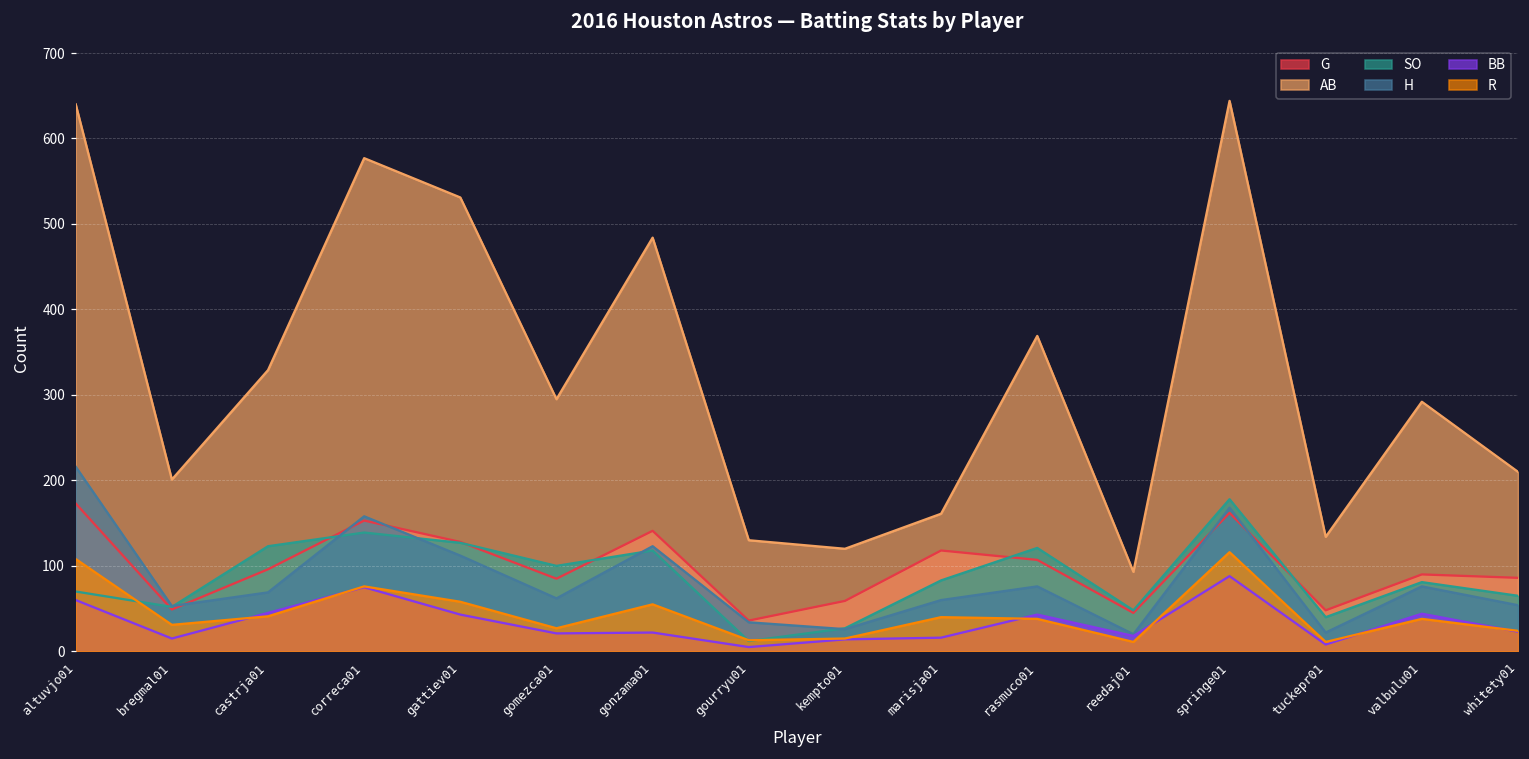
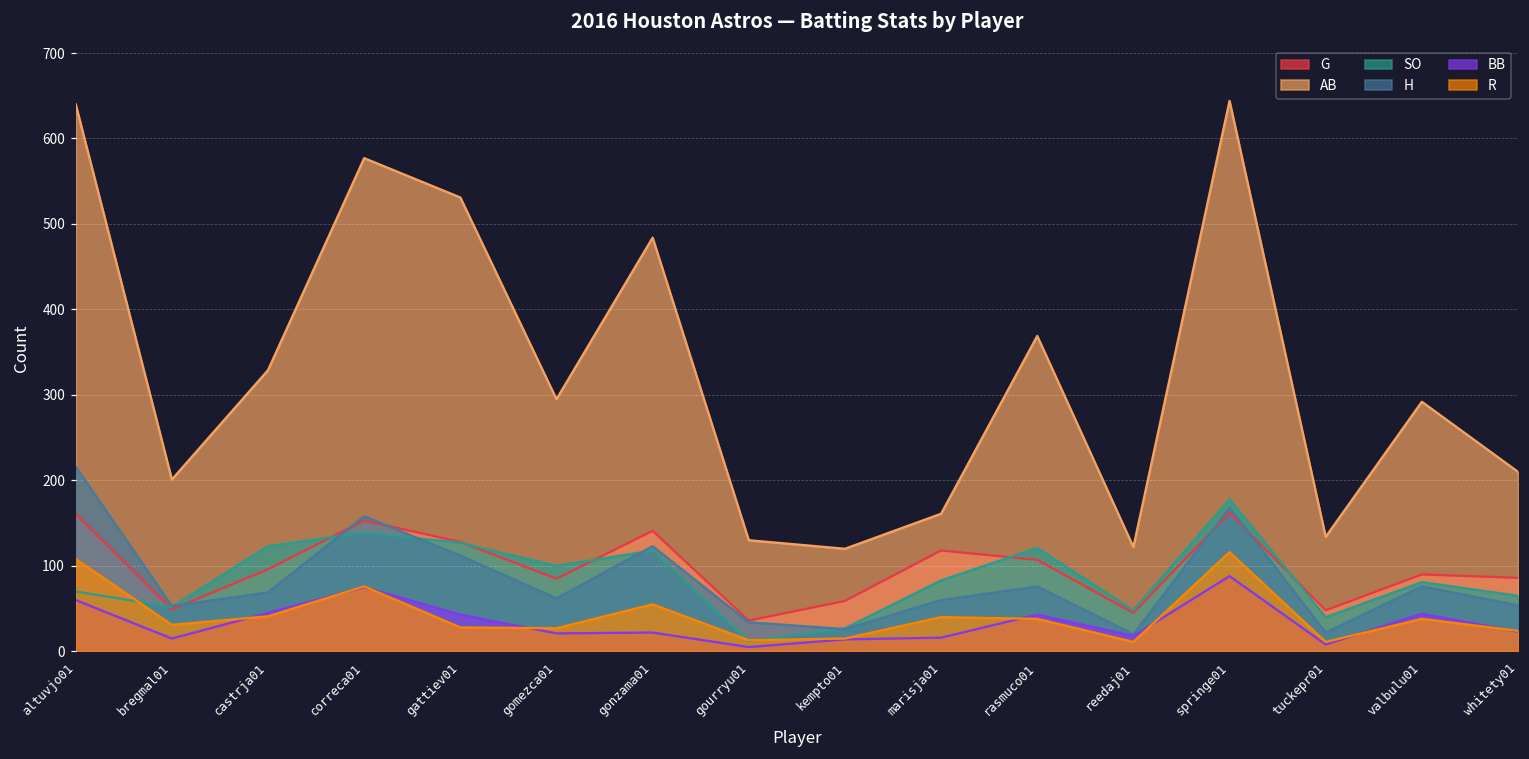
G, altuvjo01: 170 -> 160
R, gattiev01: 60 -> 30
AB, reedaj01: 90 -> 120
